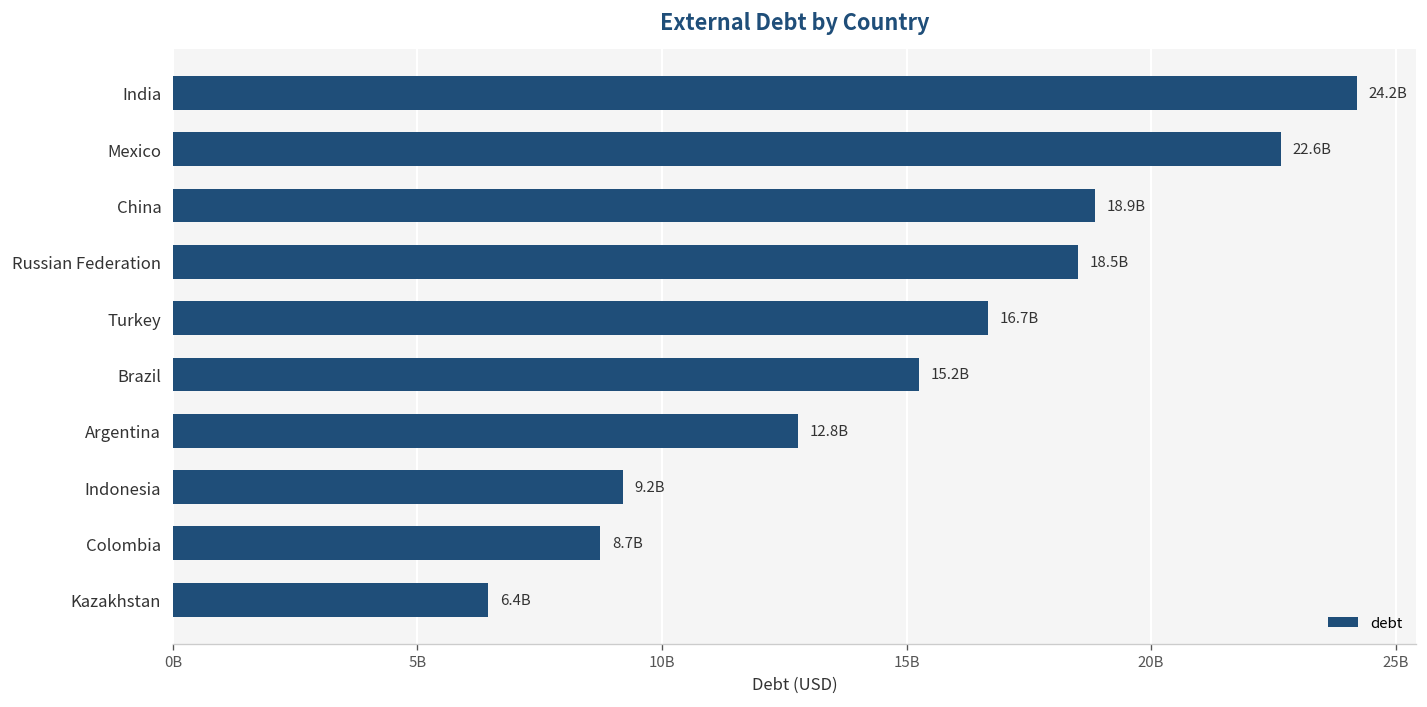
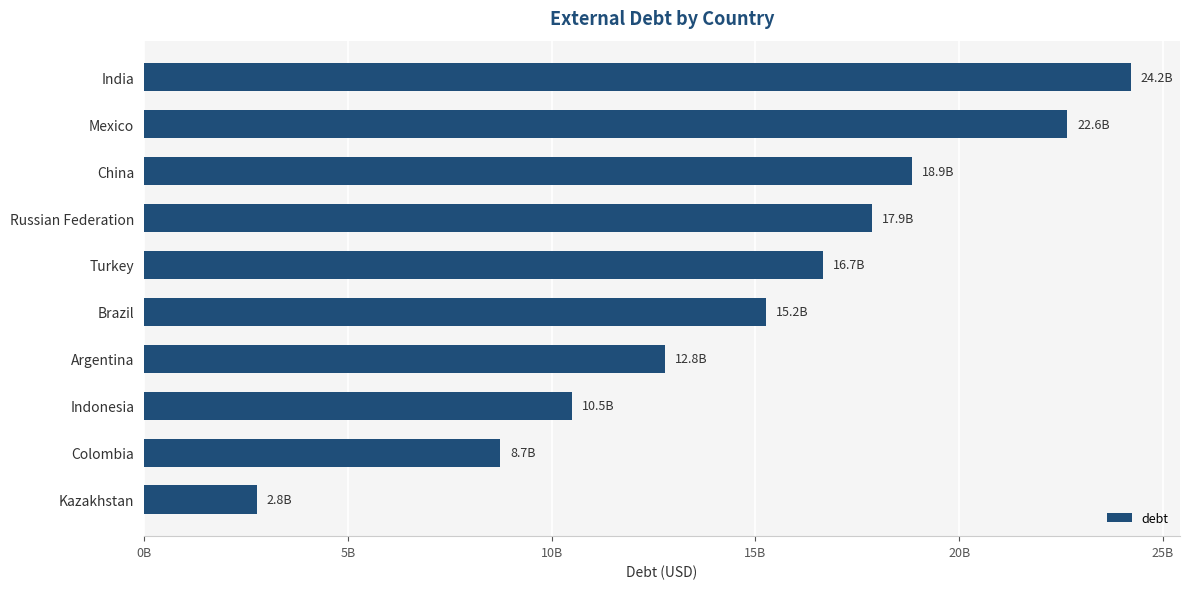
Russian Federation: 18.5B -> 17.9B
Indonesia: 9.2B -> 10.5B
Kazakhstan: 6.4B -> 2.8B
